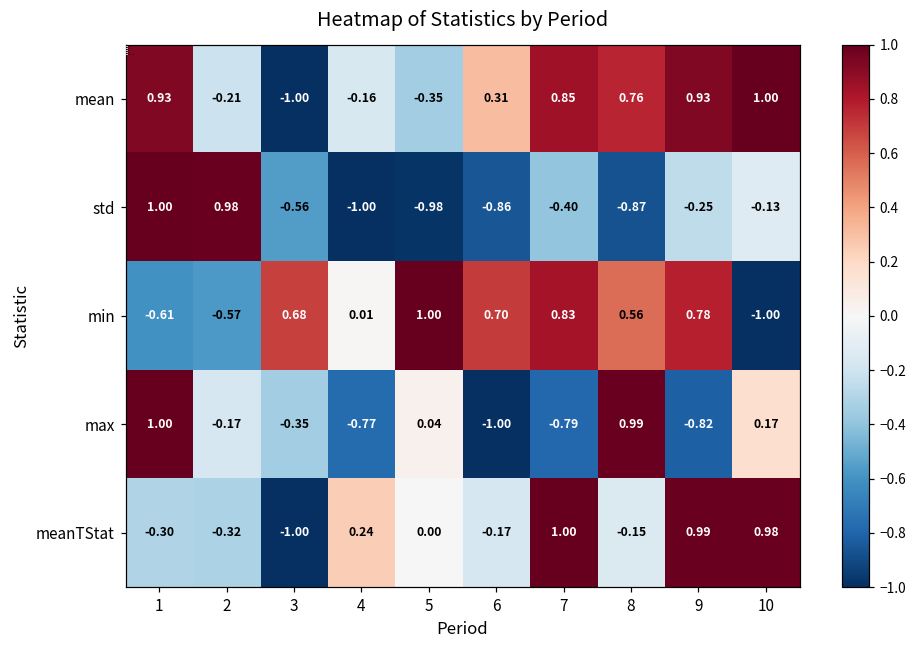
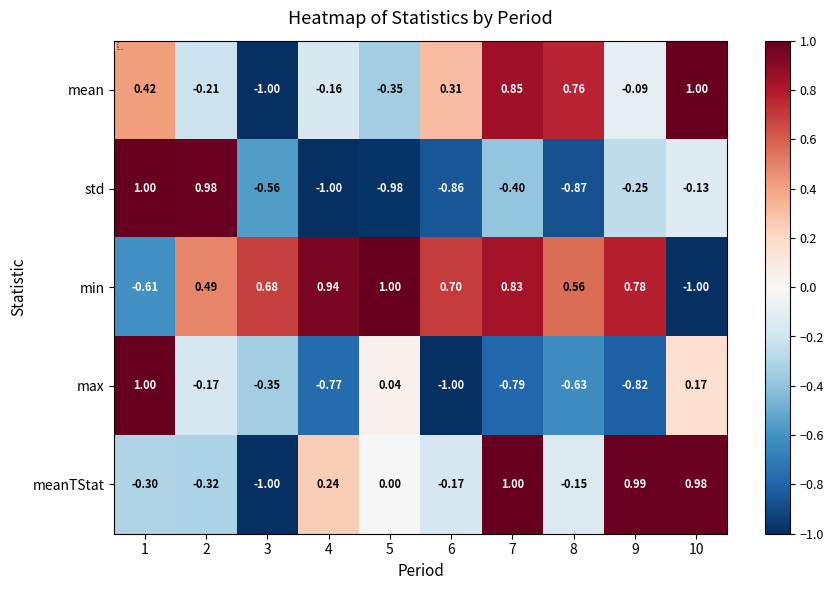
mean, 1: 0.93 -> 0.42
mean, 9: 0.93 -> -0.09
min, 2: -0.57 -> 0.49
min, 4: 0.01 -> 0.94
max, 8: 0.99 -> -0.63
